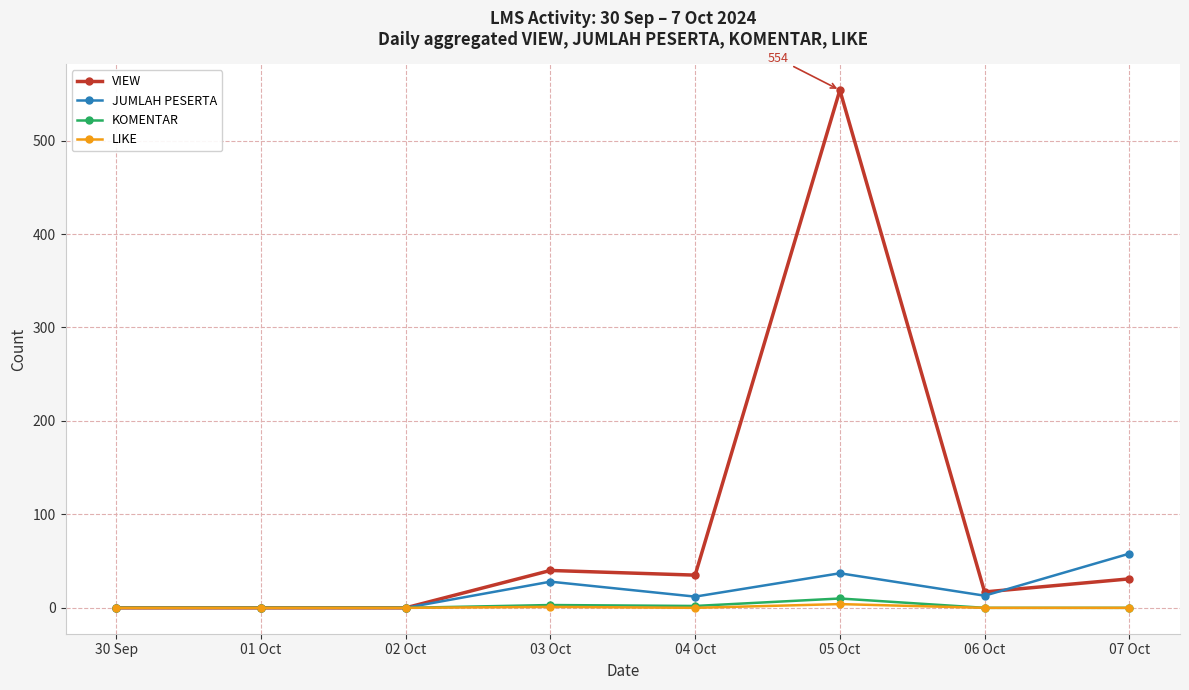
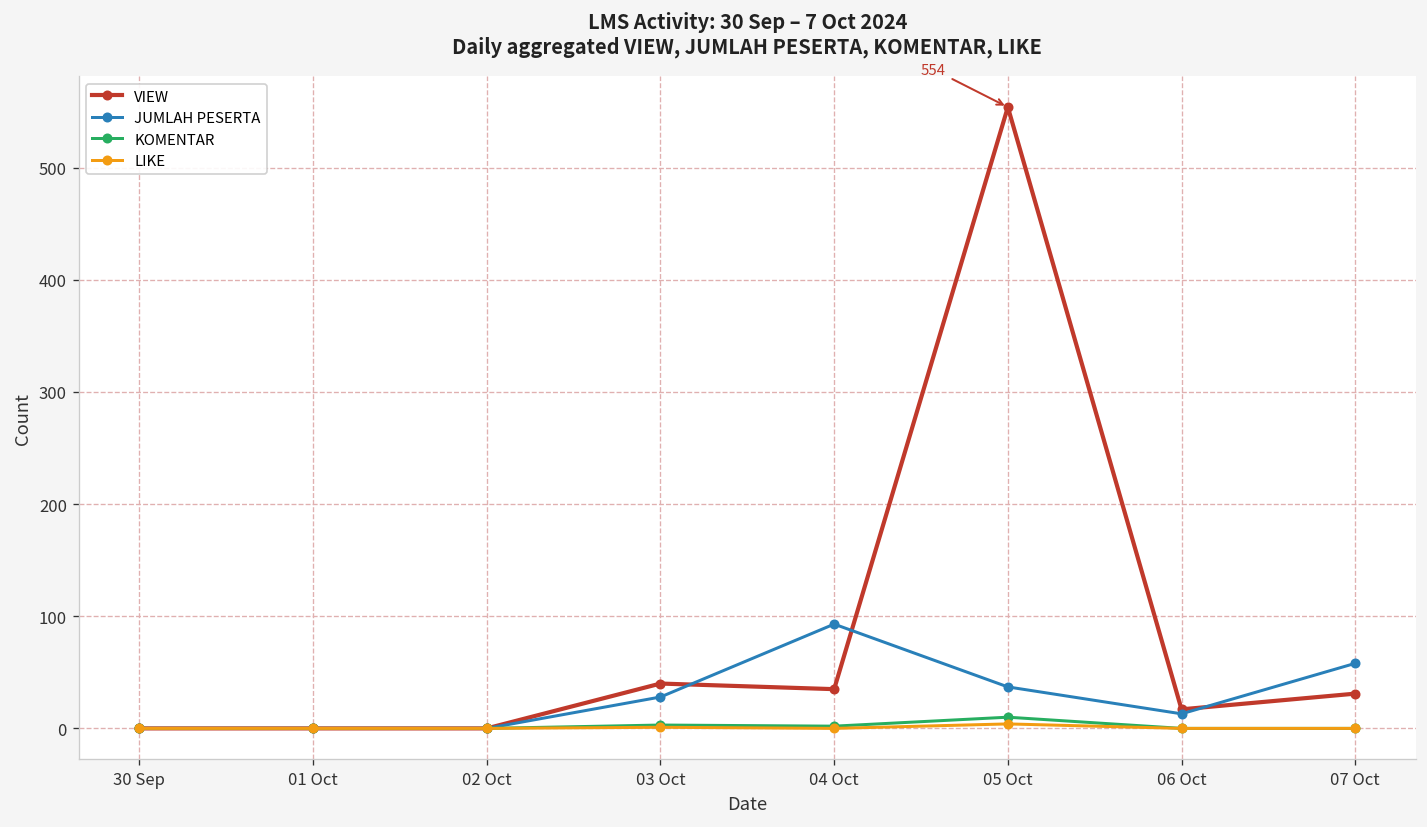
JUMLAH PESERTA, 04 Oct: 10 -> 90
